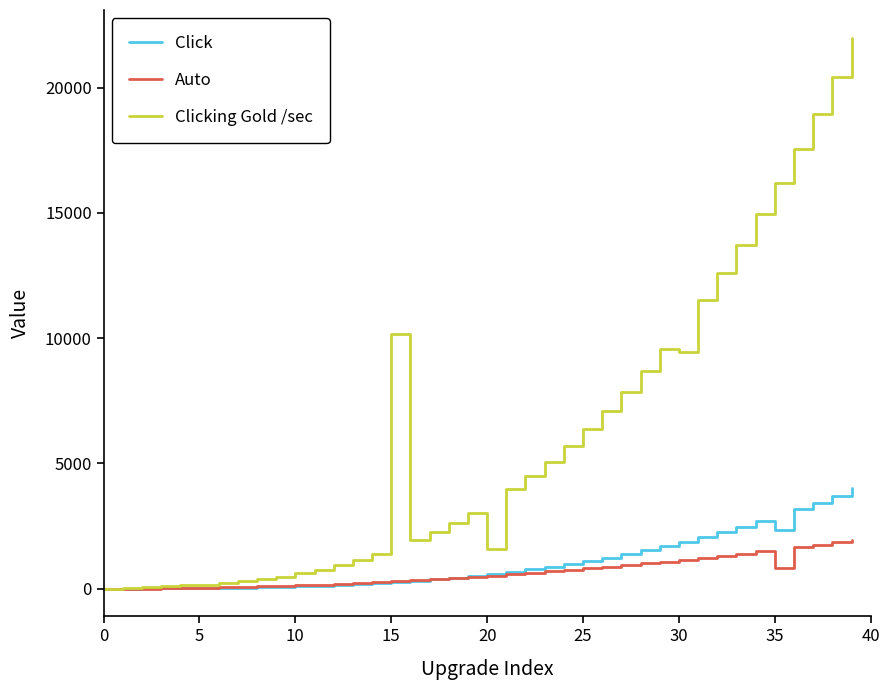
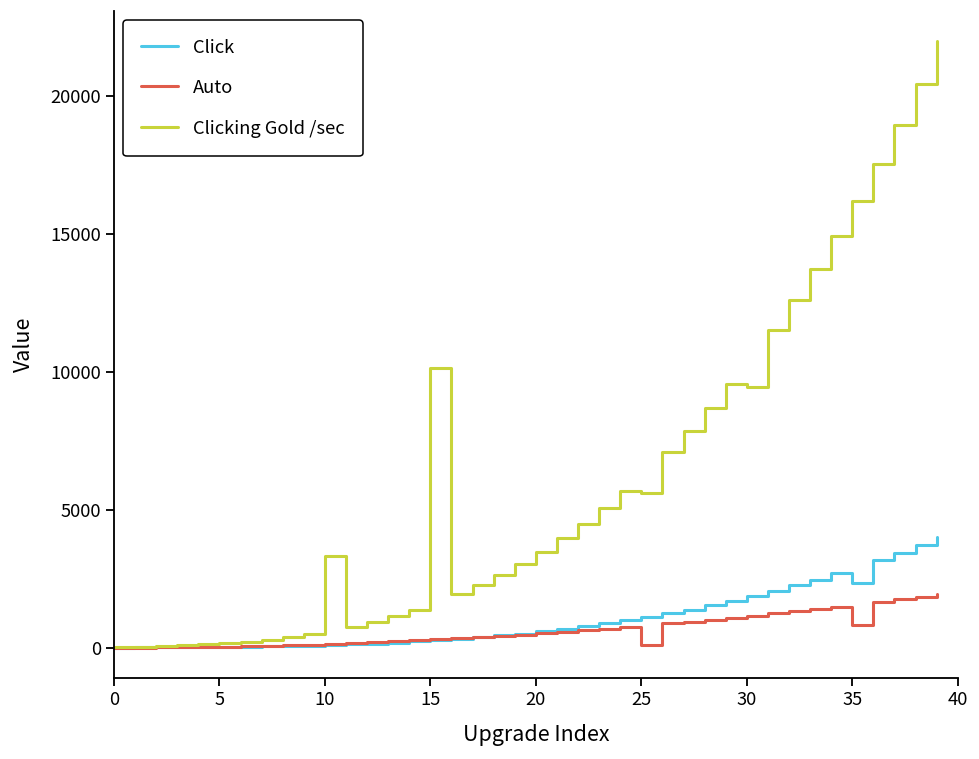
Clicking Gold /sec, 10: 600 -> 3300
Clicking Gold /sec, 20: 1600 -> 3500
Auto, 25: 800 -> 100
Clicking Gold /sec, 25: 6400 -> 5600
